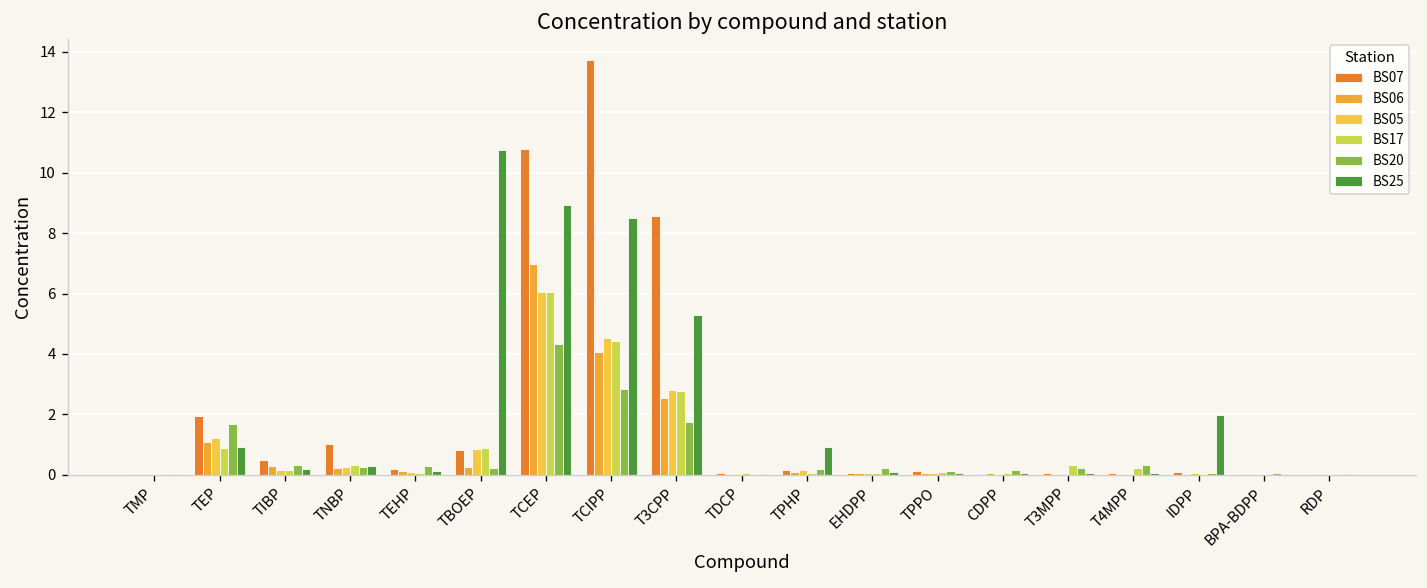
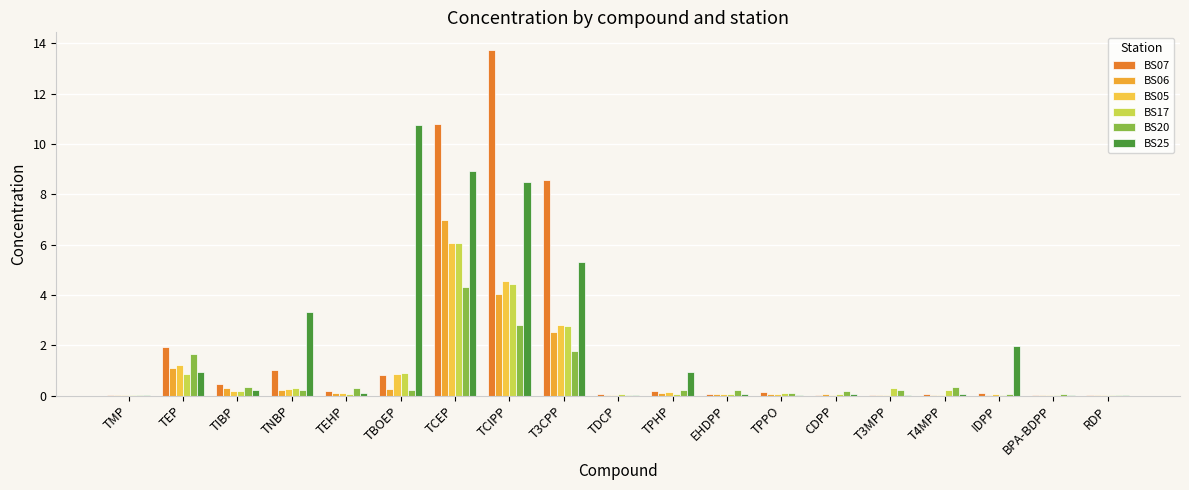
BS25, TNBP: 0.3 -> 3.3
